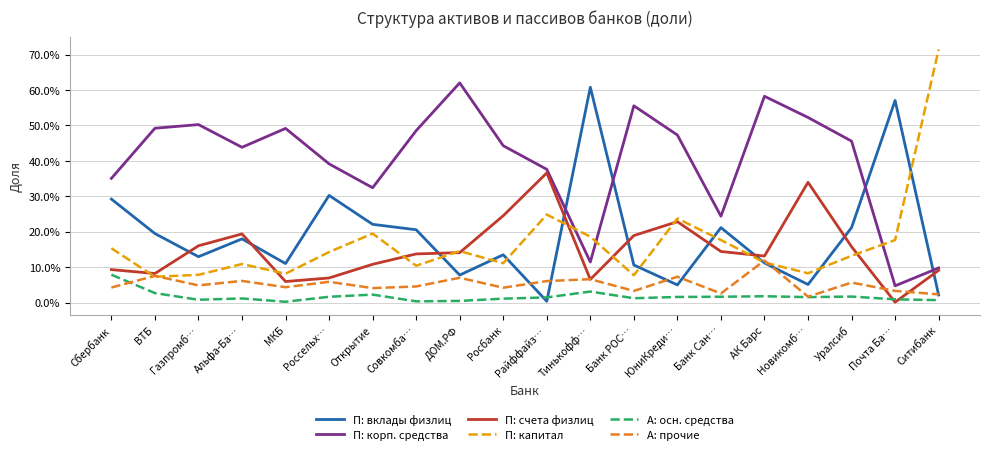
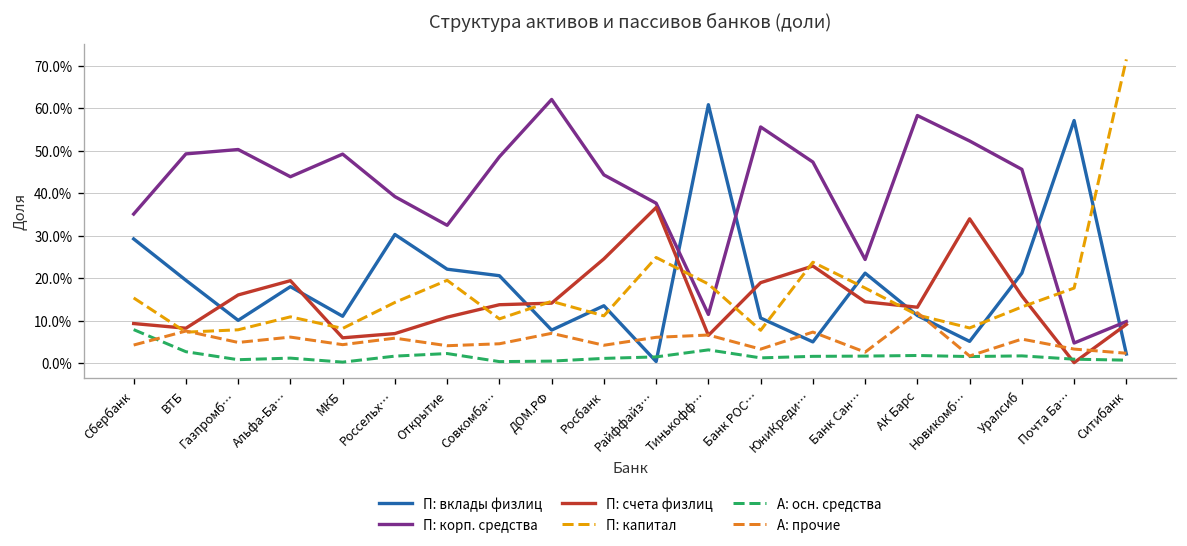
П: вклады физлиц, Газпромб…: 13% -> 10%
